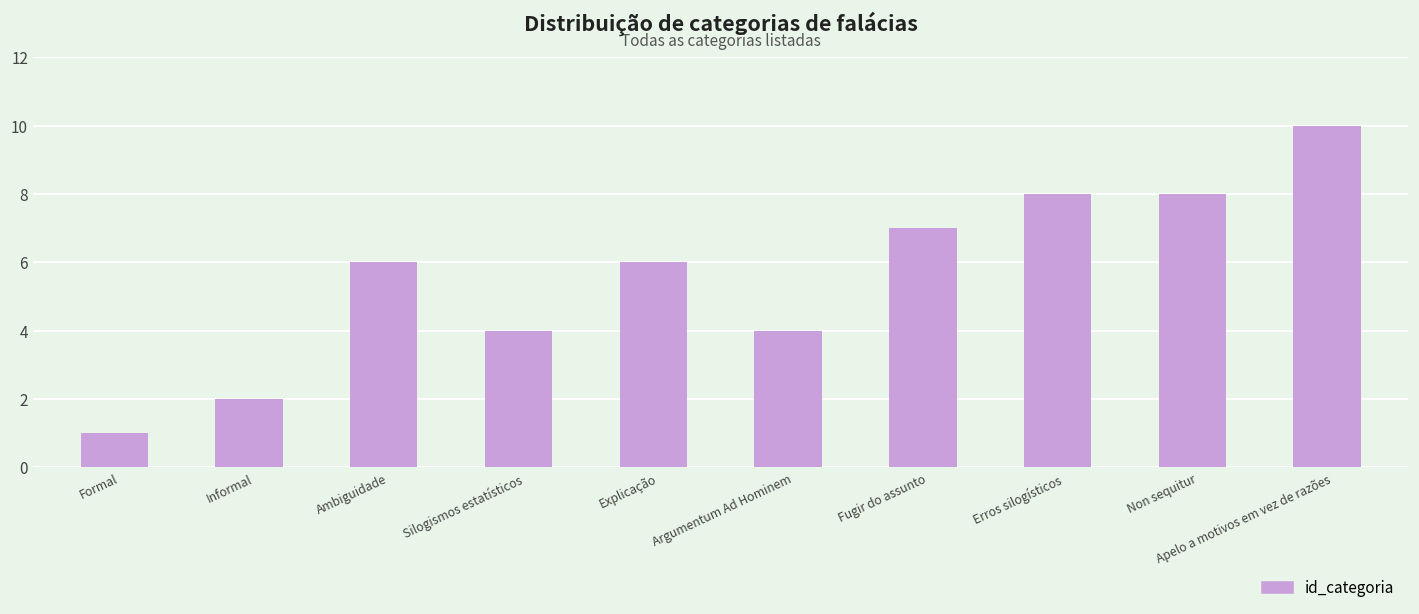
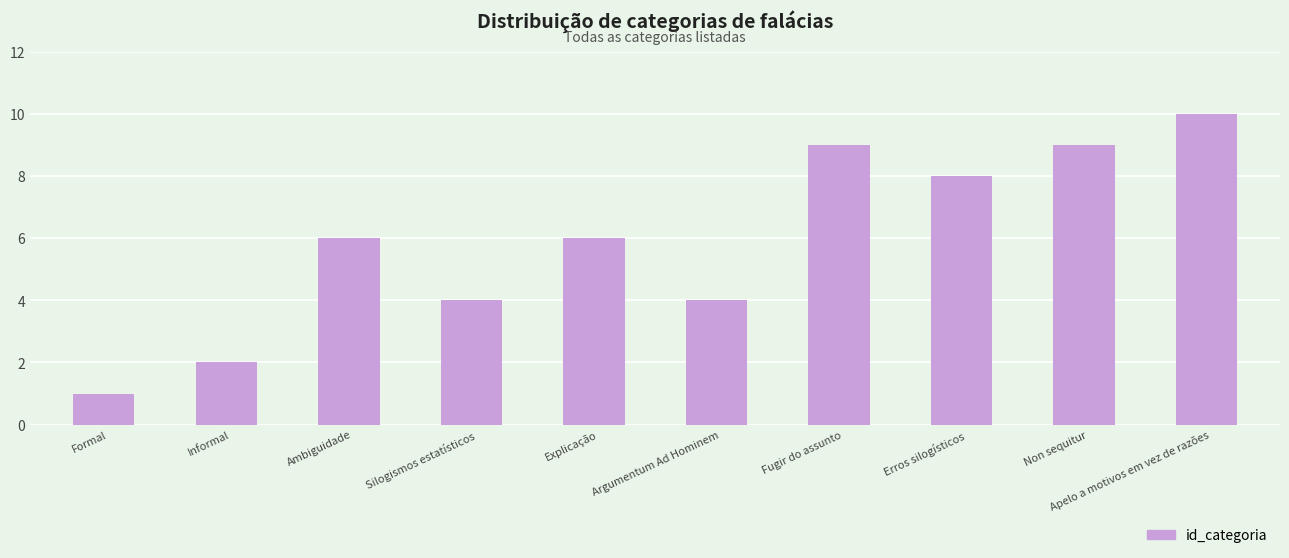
Fugir do assunto: 7 -> 9
Non sequitur: 8 -> 9
